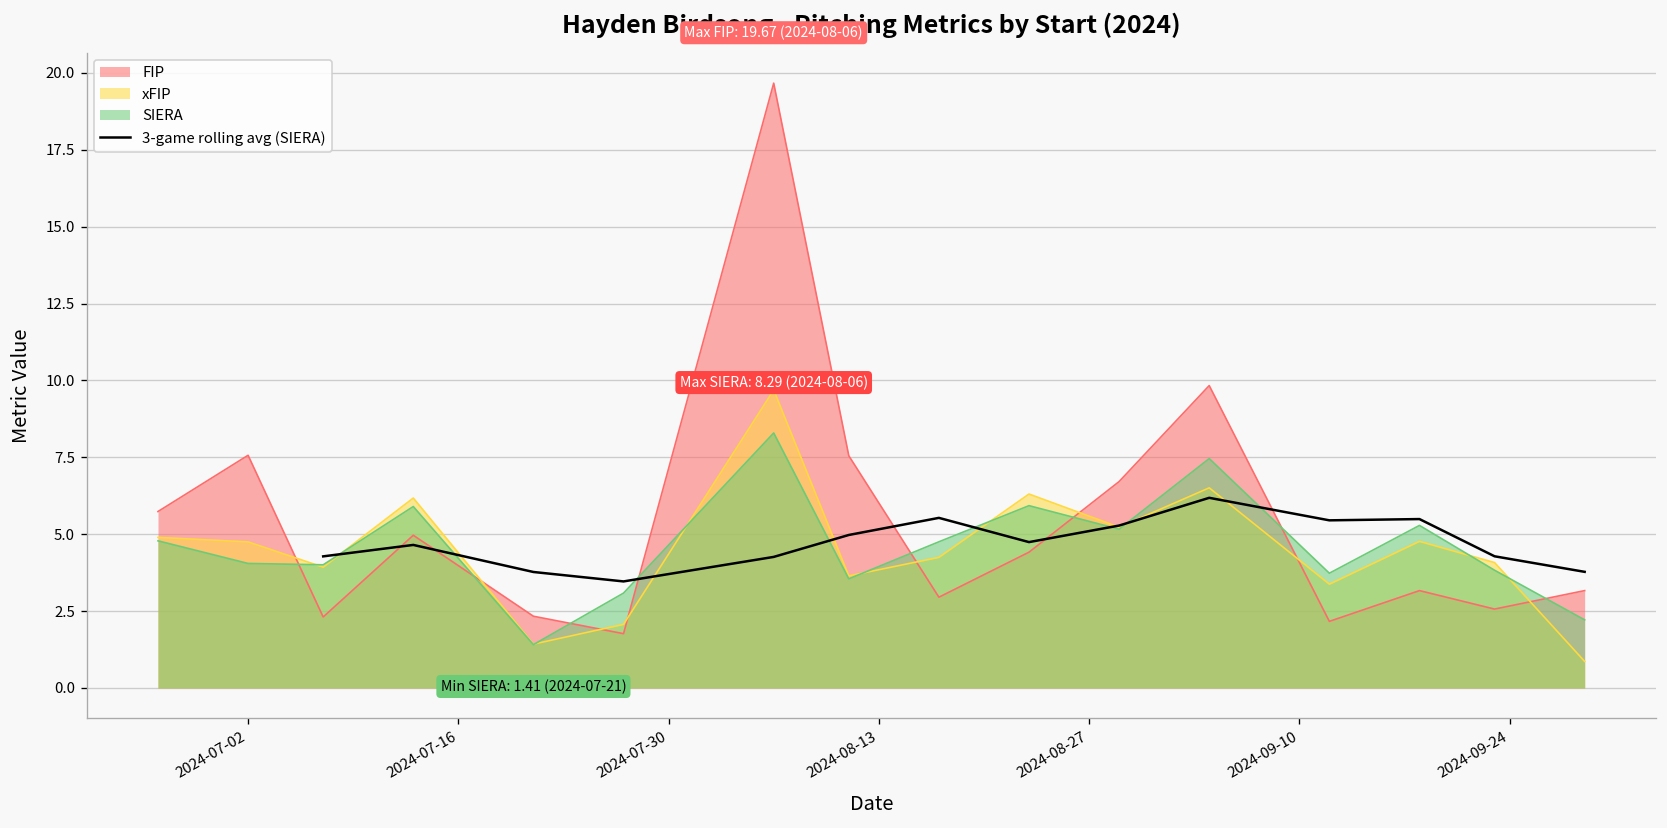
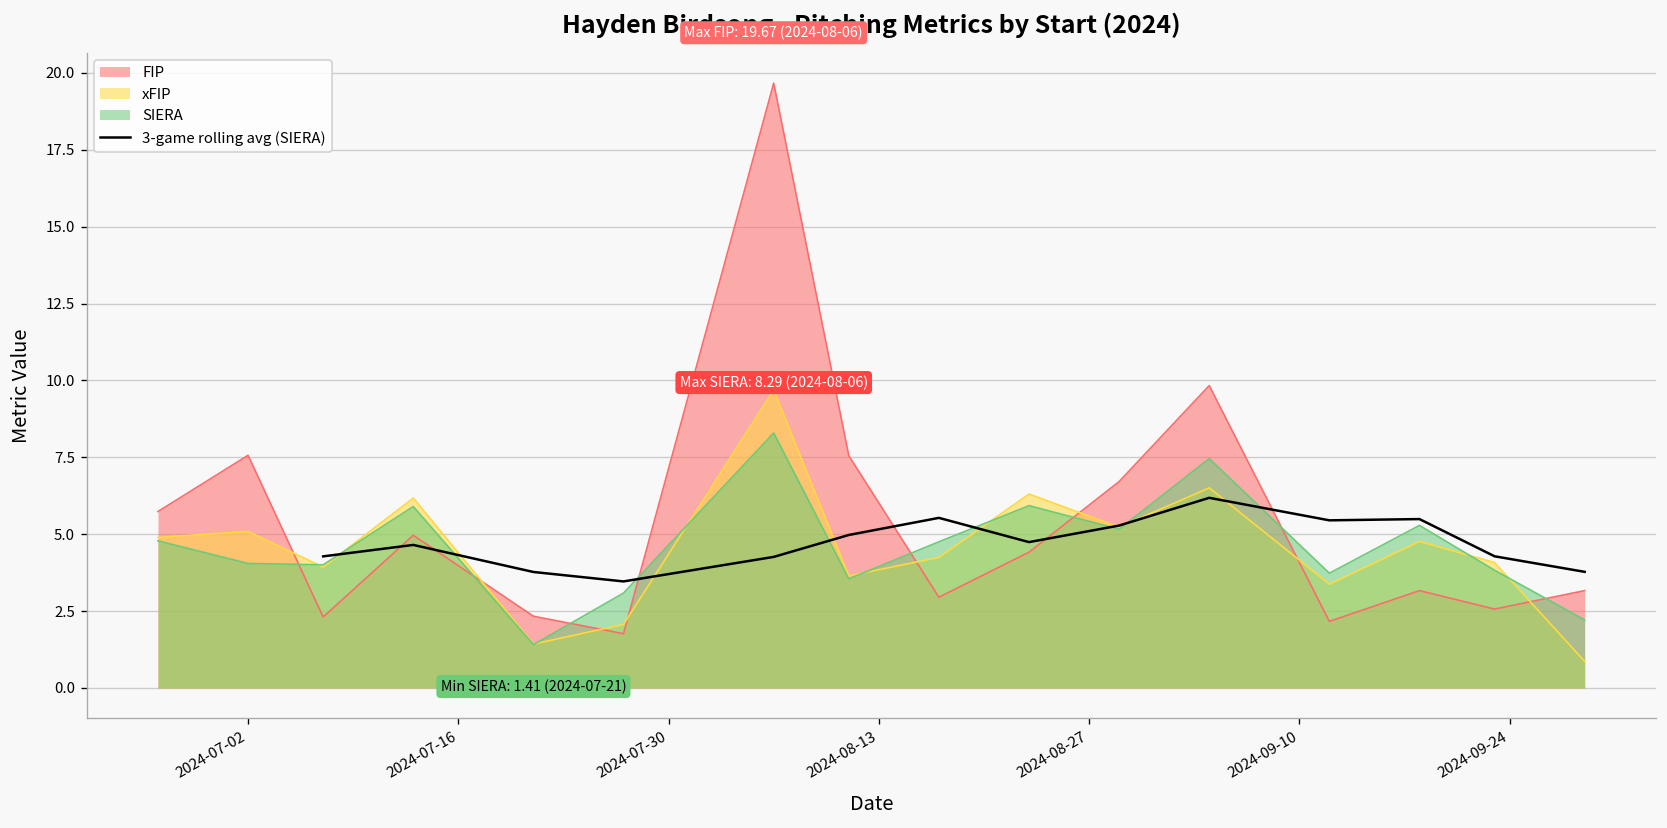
xFIP, 2024-07-02: 4.7 -> 5.1
